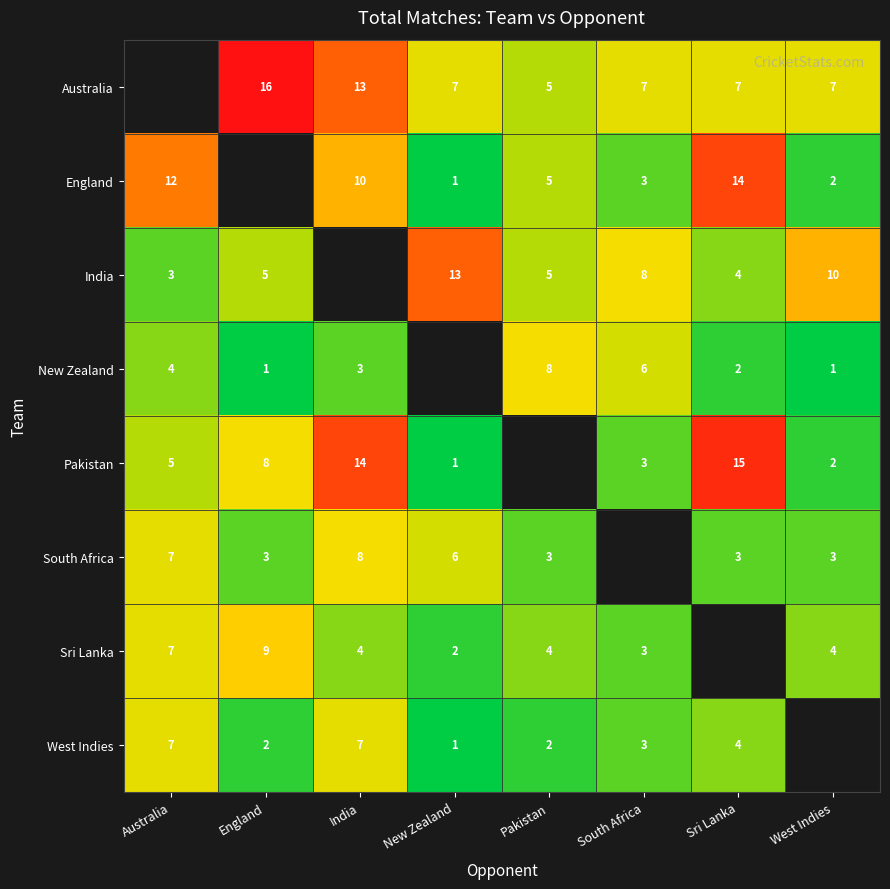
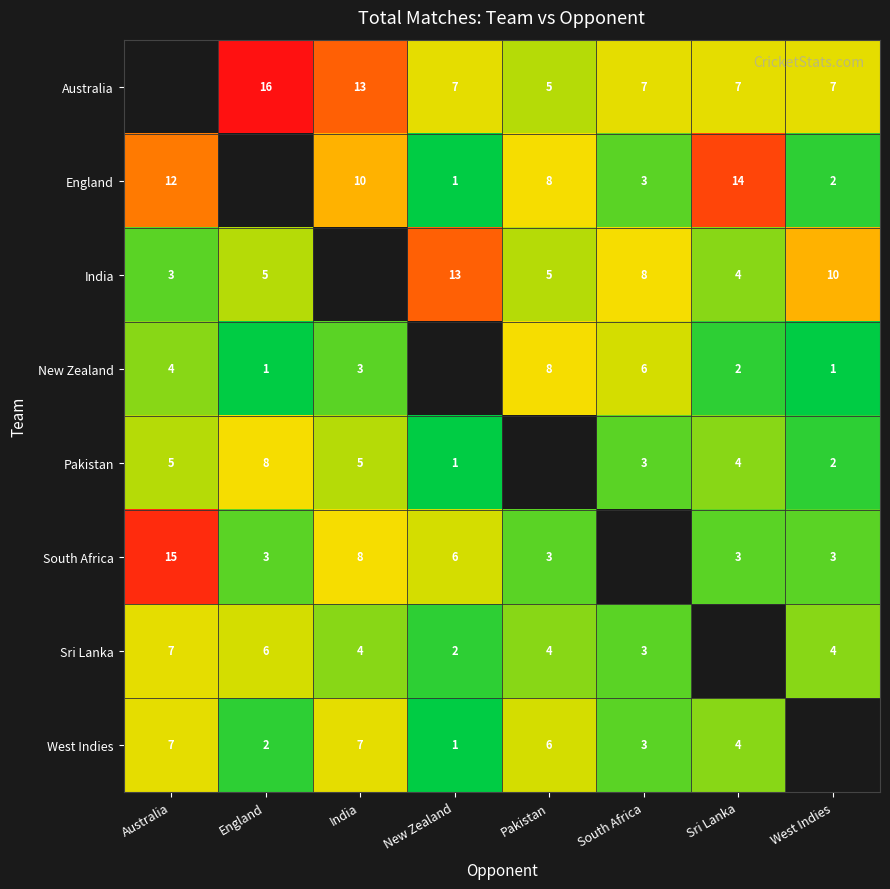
England, Pakistan: 5 -> 8
Pakistan, India: 14 -> 5
Pakistan, Sri Lanka: 15 -> 4
South Africa, Australia: 7 -> 15
Sri Lanka, England: 9 -> 6
West Indies, Pakistan: 2 -> 6
